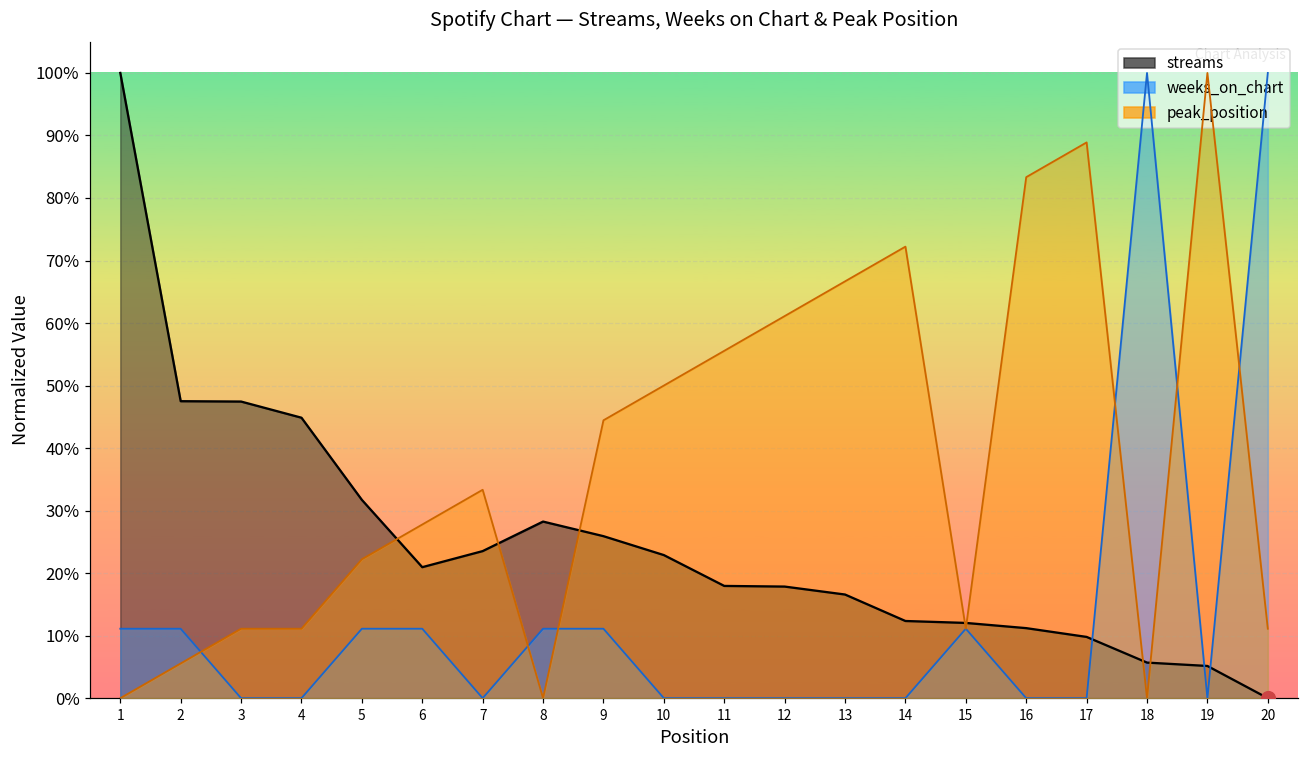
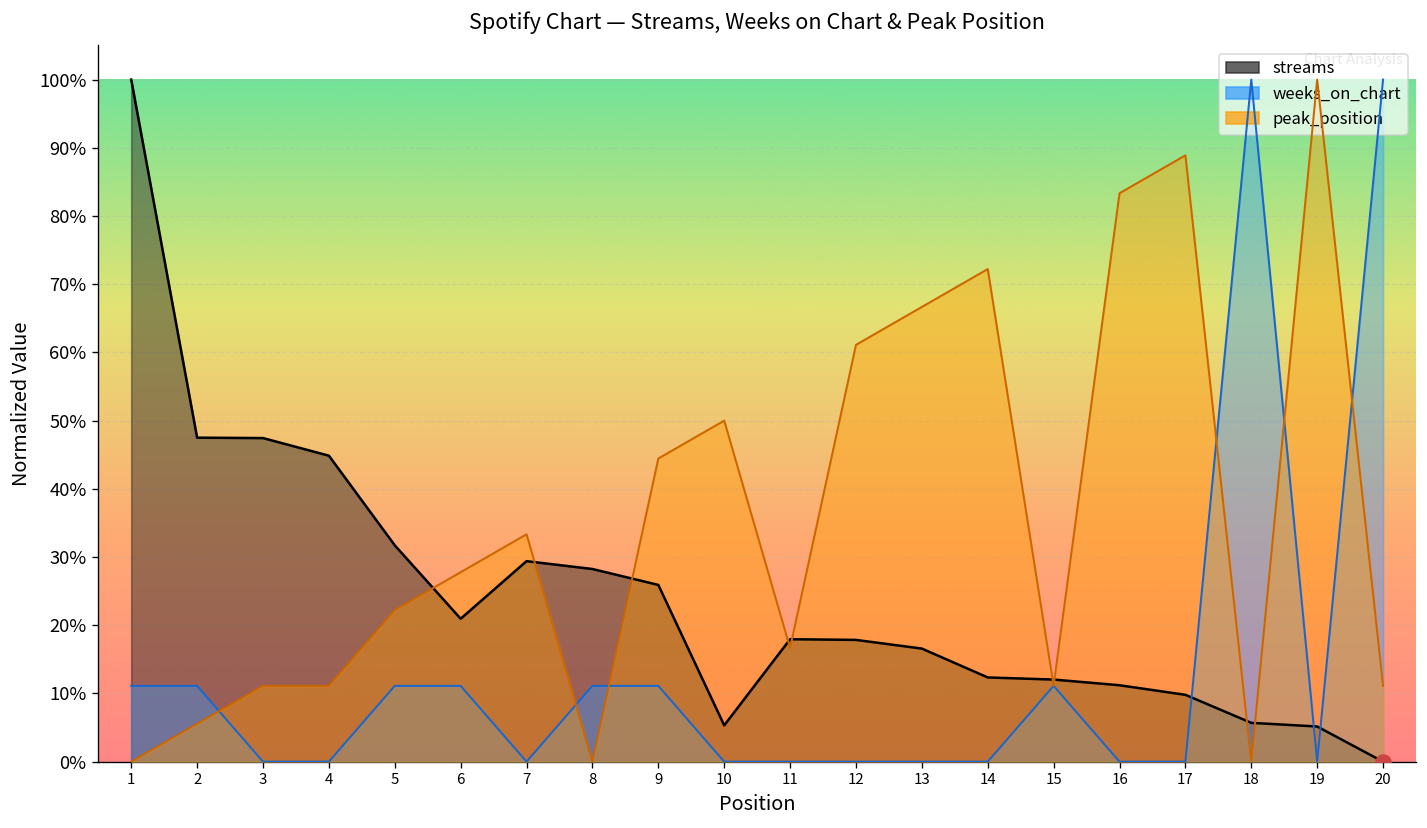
streams, 7: 24% -> 29%
streams, 10: 23% -> 5%
peak_position, 11: 56% -> 17%
